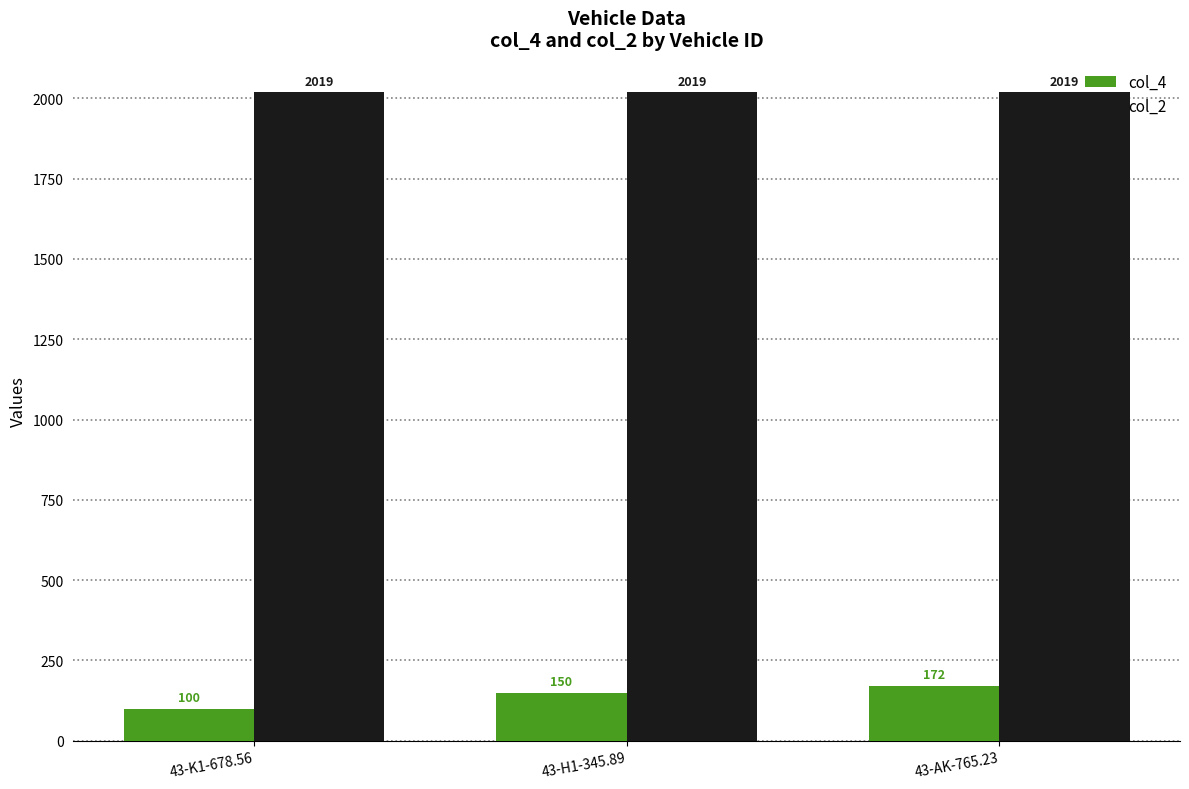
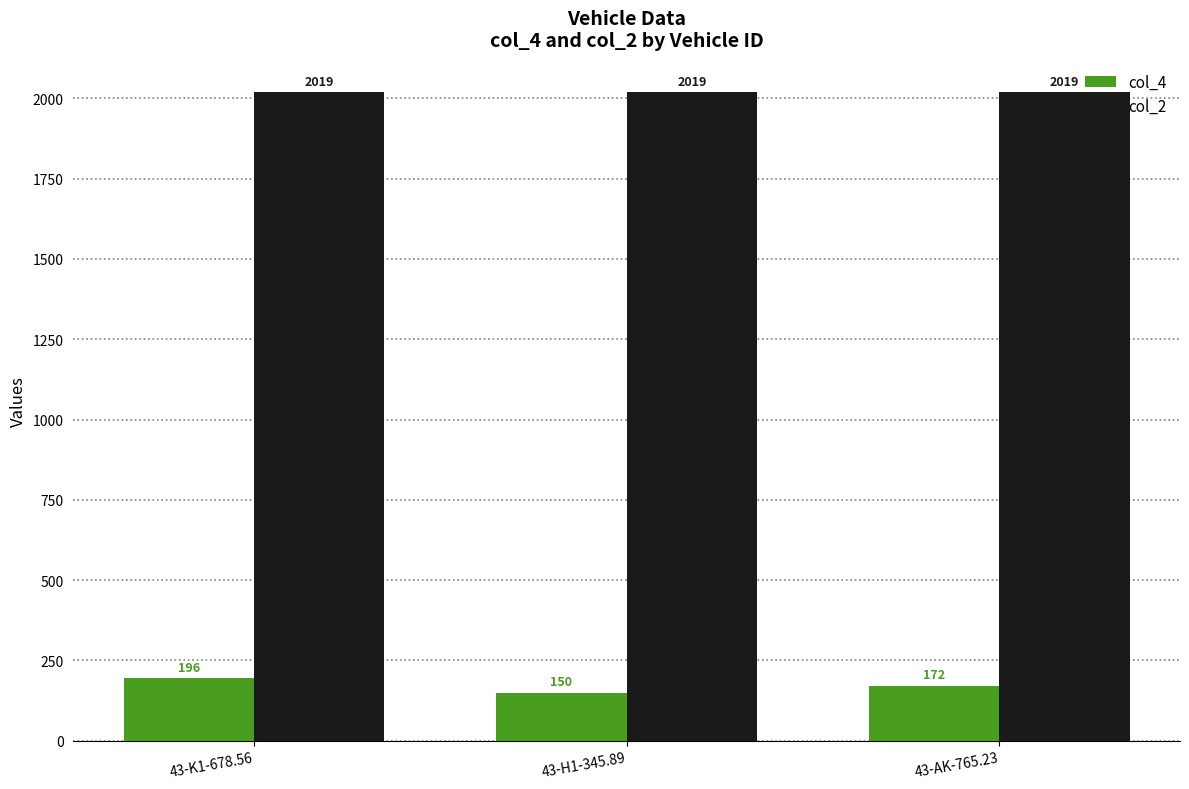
col_4, 43-K1-678.56: 100 -> 196
